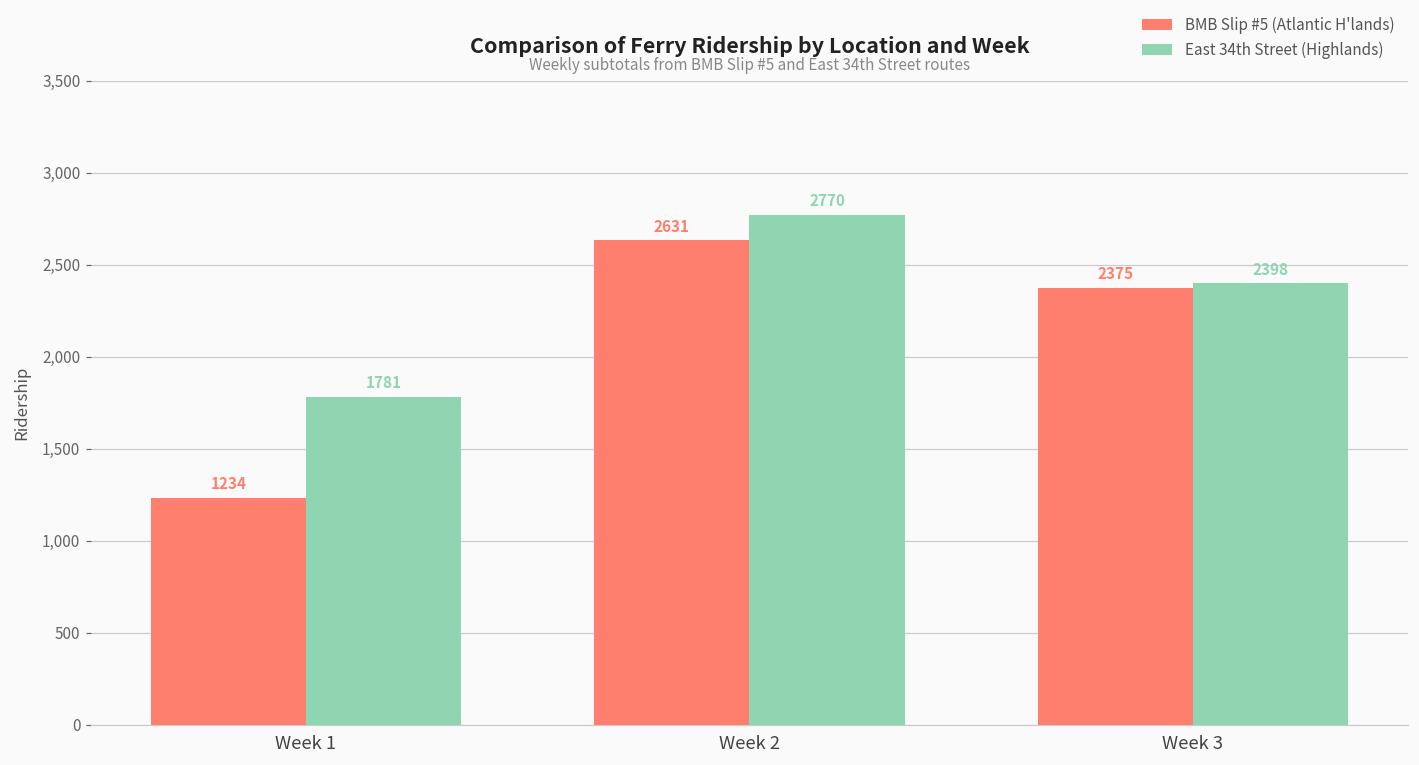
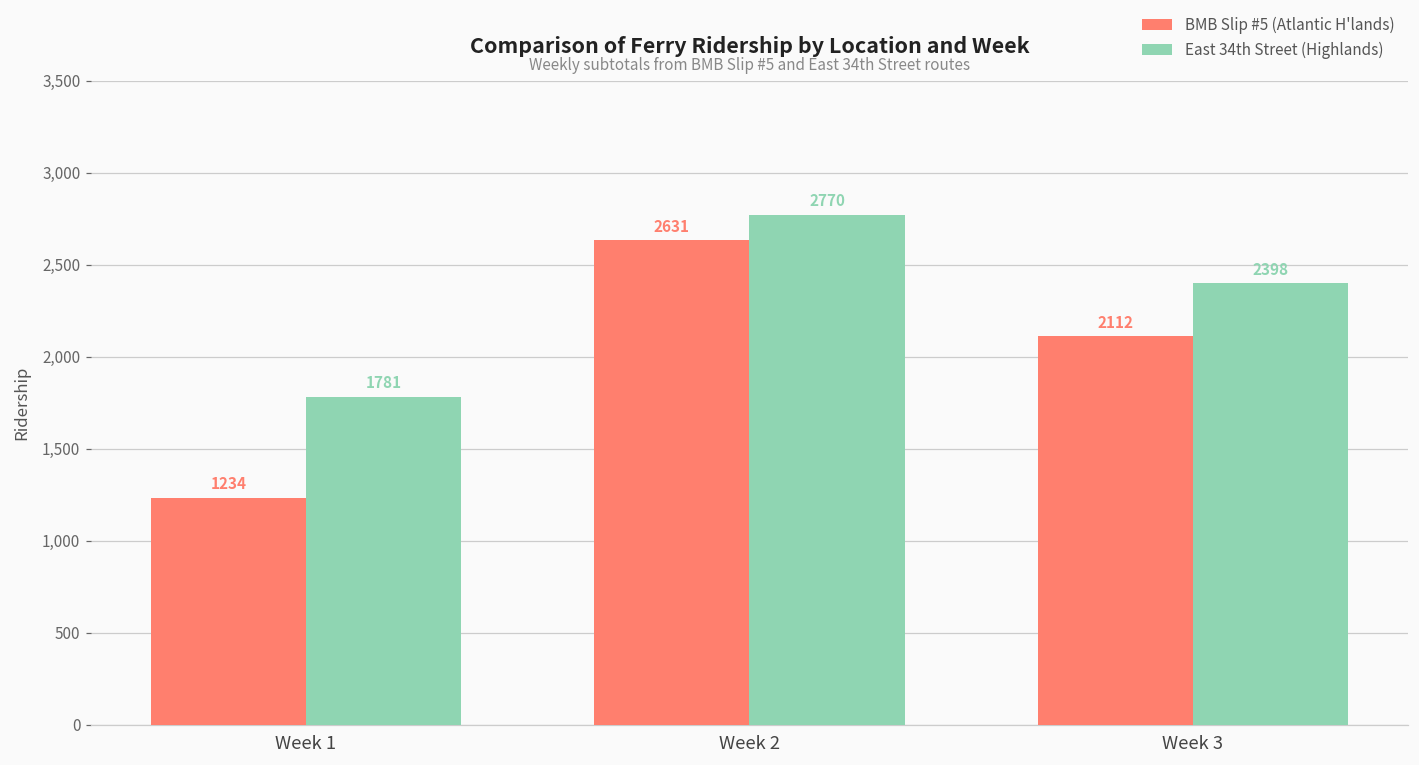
BMB Slip #5 (Atlantic H'lands), Week 3: 2375 -> 2112
